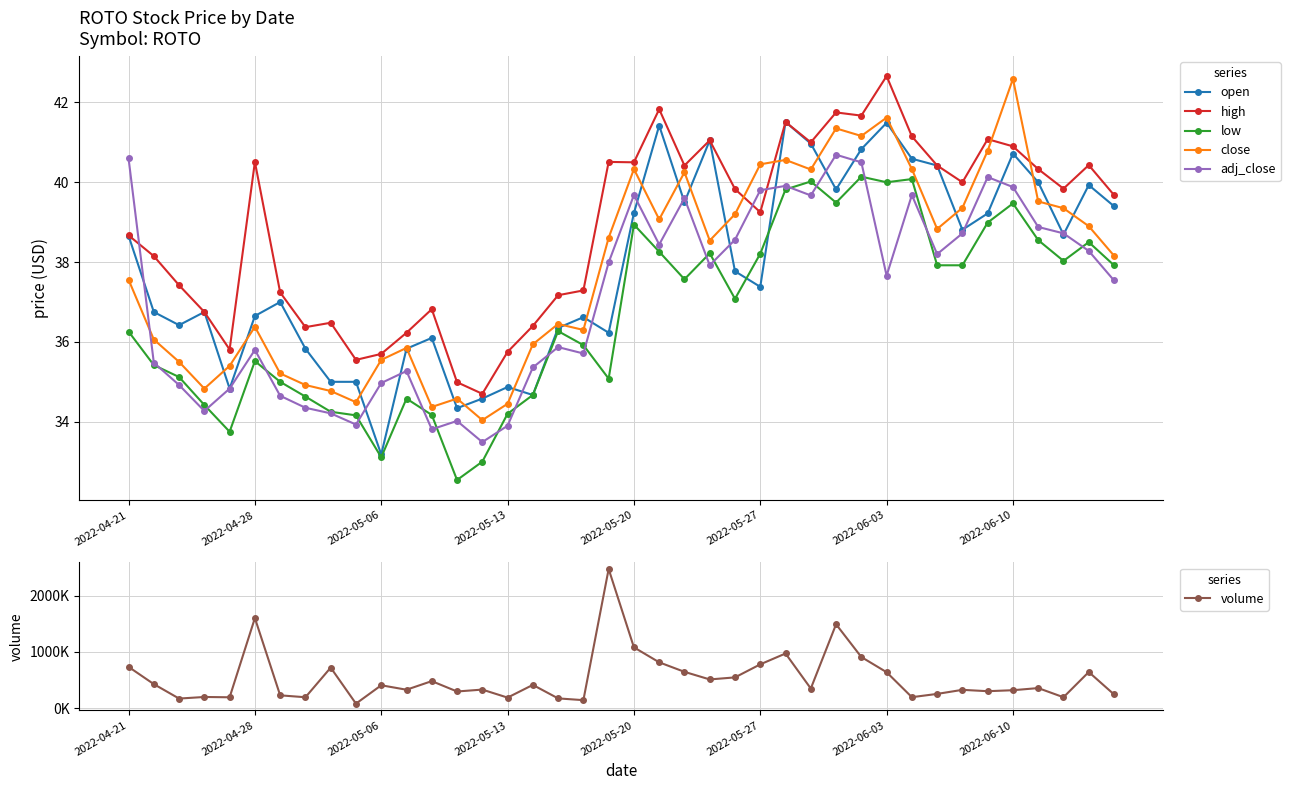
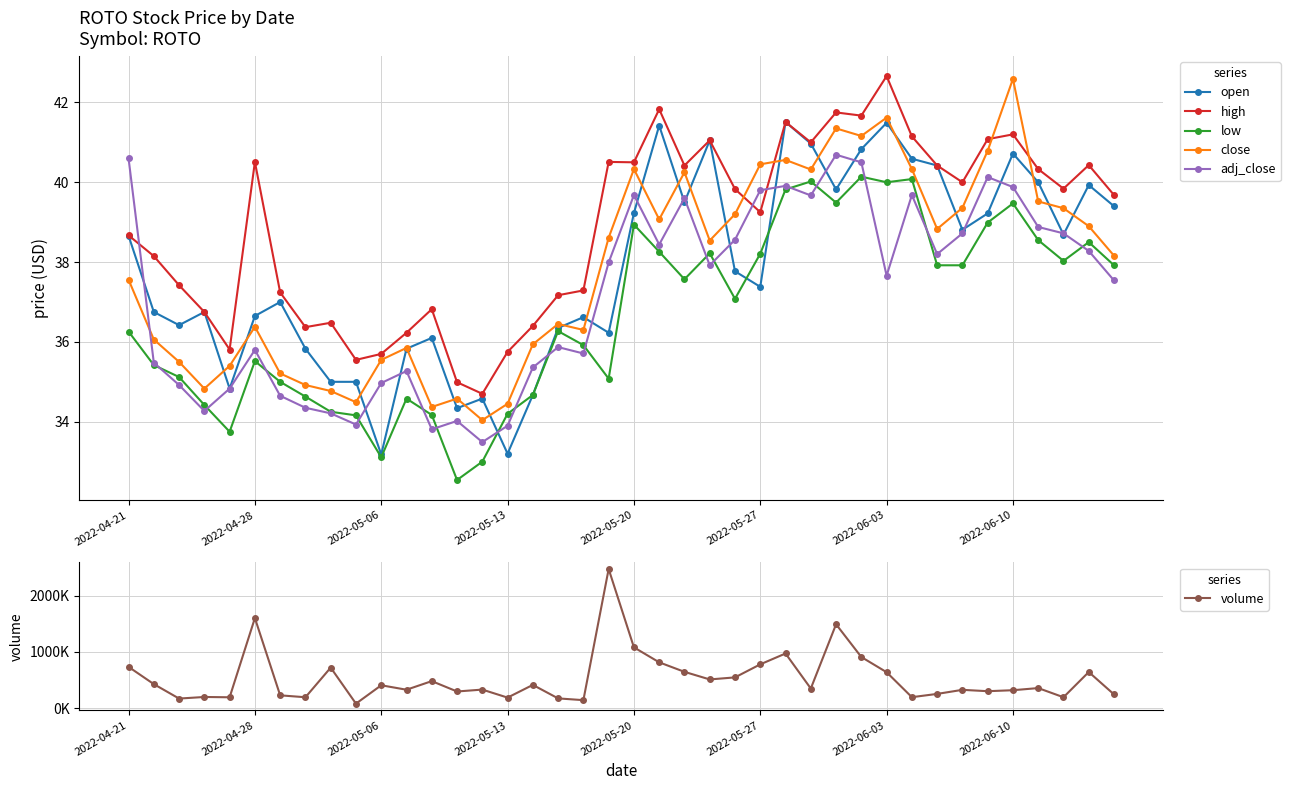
ROTO Stock Price by Date Symbol: ROTO, open, 2022-05-13: 34.9 -> 33.2
ROTO Stock Price by Date Symbol: ROTO, high, 2022-06-10: 40.9 -> 41.2
